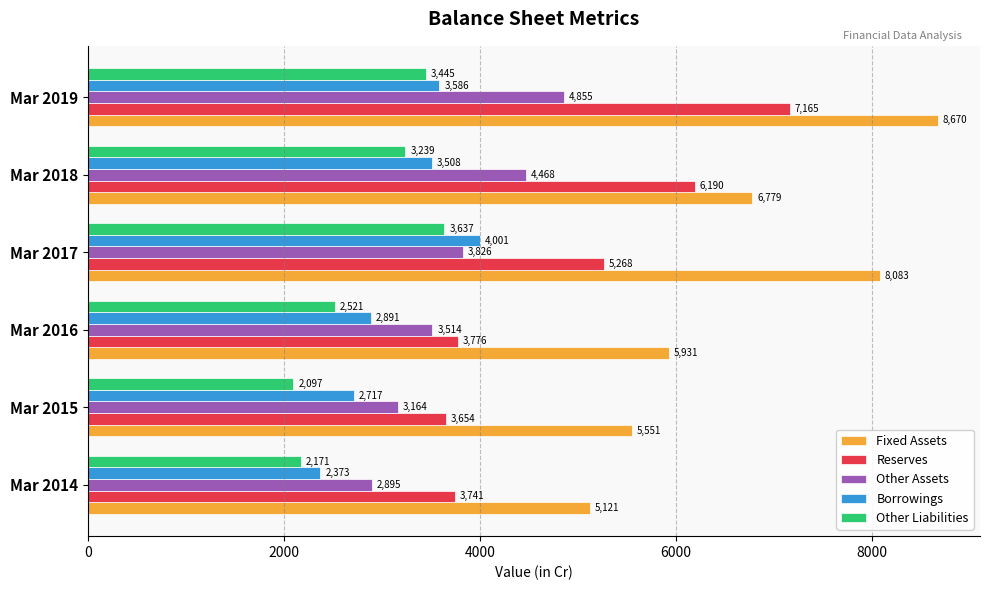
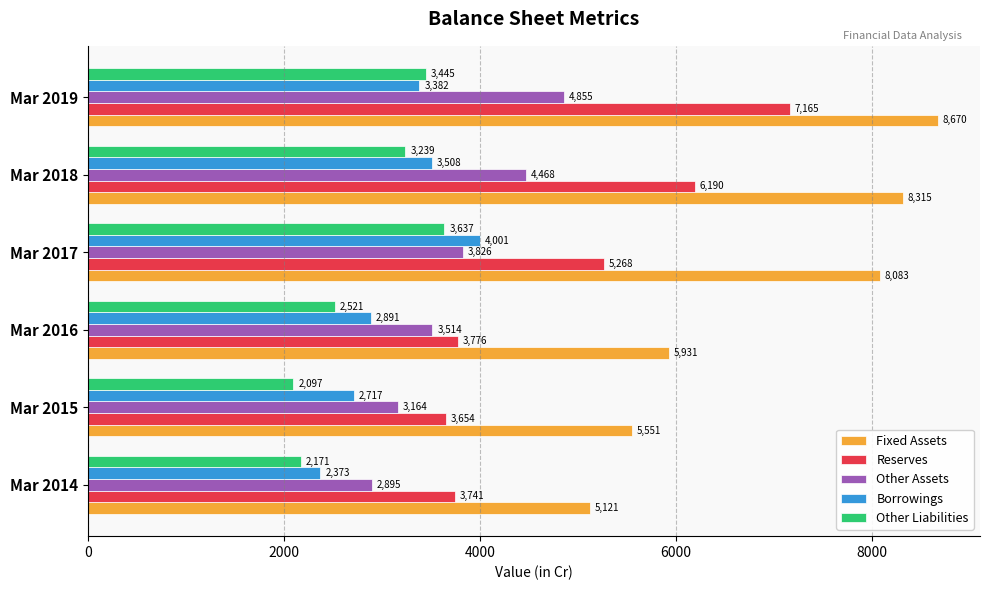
Borrowings, Mar 2019: 3,586 -> 3,382
Fixed Assets, Mar 2018: 6,779 -> 8,315
